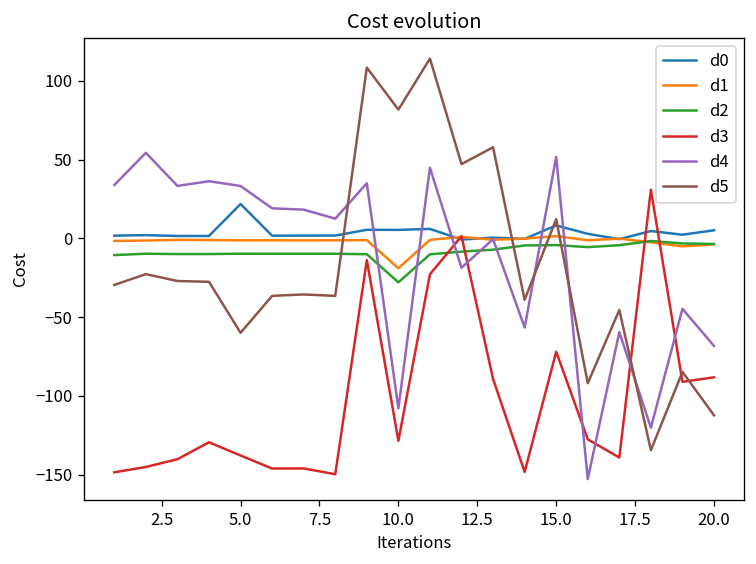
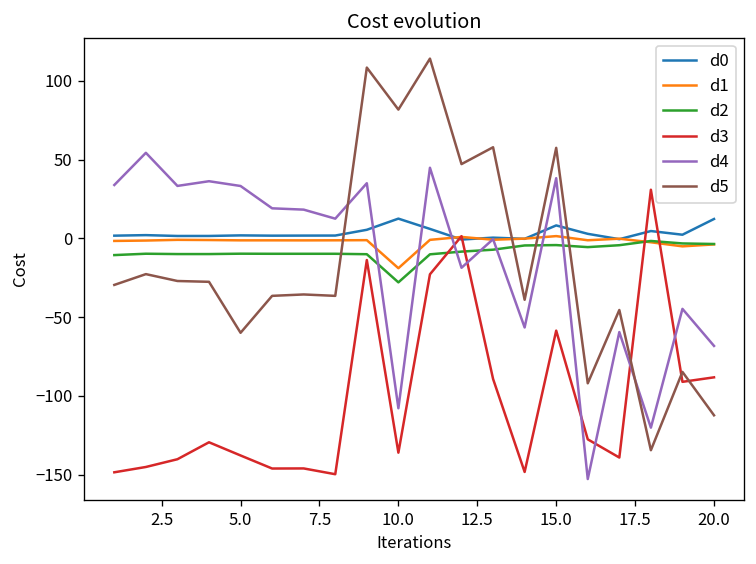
d0, 5.0: 22 -> 2
d0, 10.0: 5 -> 13
d3, 10.0: -128 -> -136
d3, 15.0: -72 -> -59
d4, 15.0: 52 -> 38
d5, 15.0: 12 -> 57
d0, 20.0: 5 -> 12
